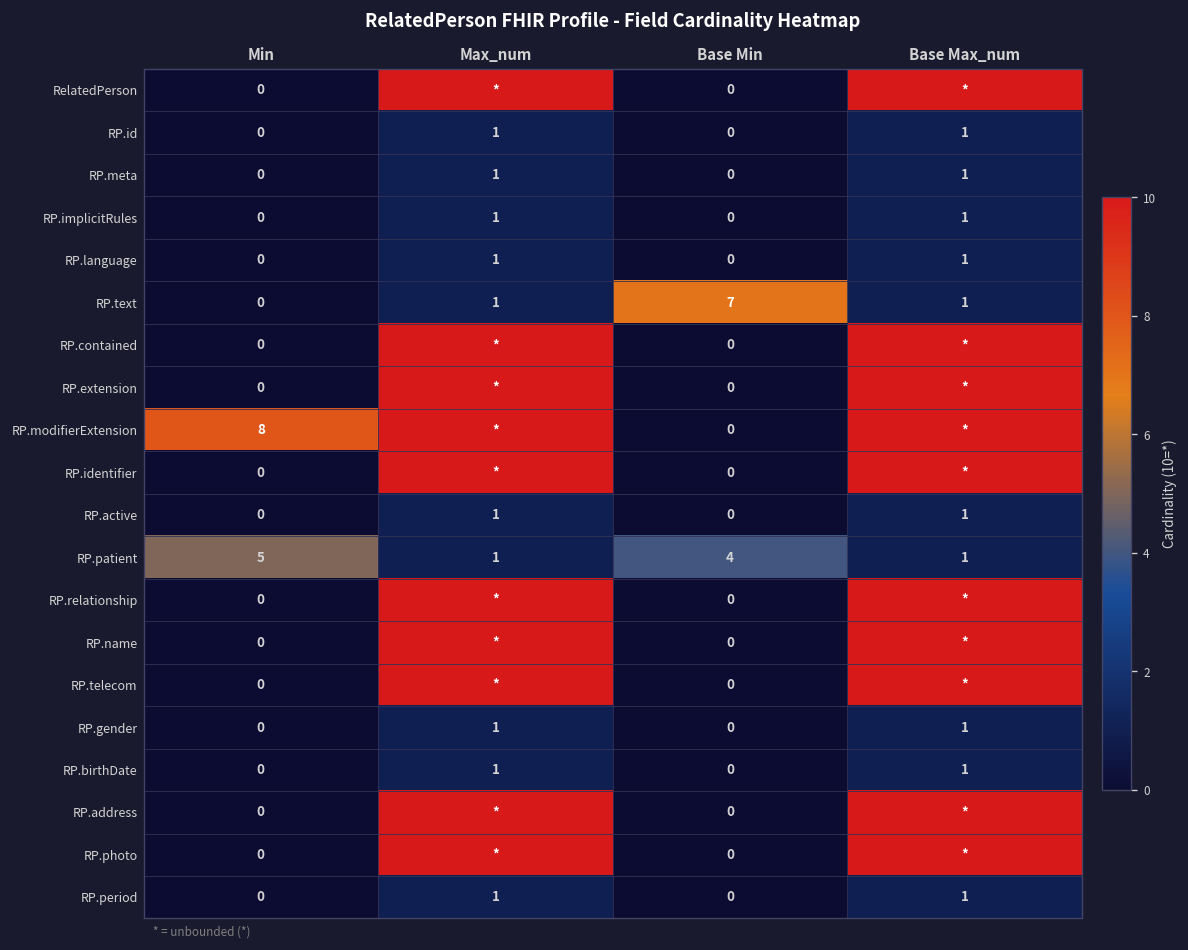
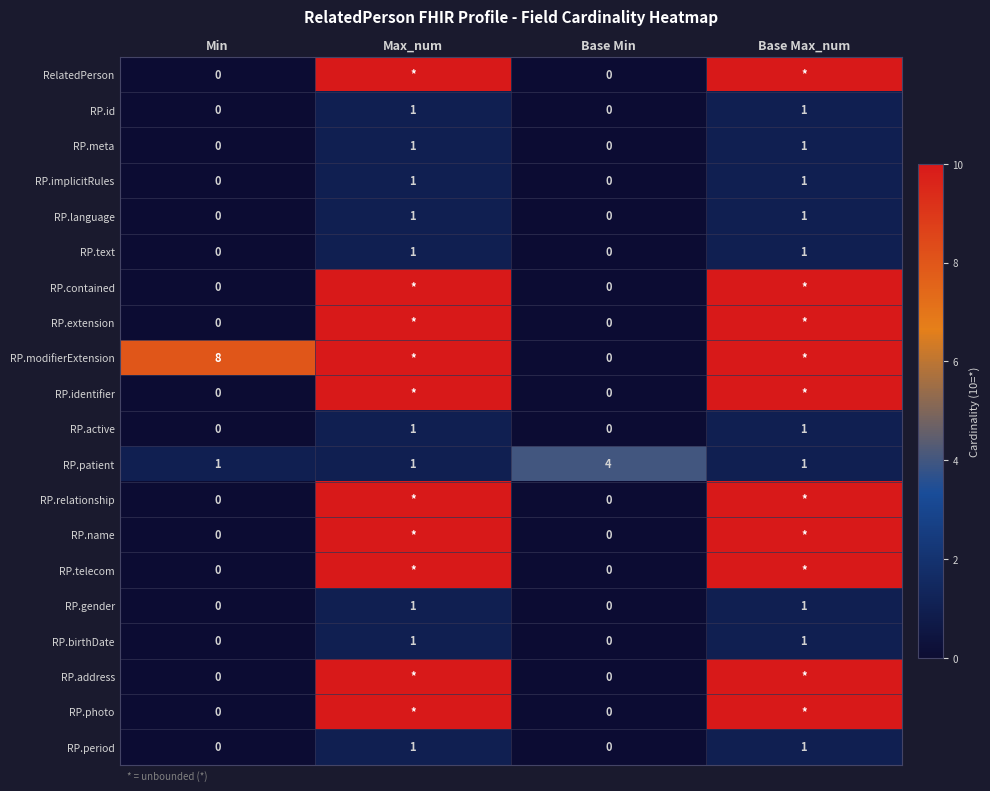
RP.text, Base Min: 7 -> 0
RP.patient, Min: 5 -> 1
